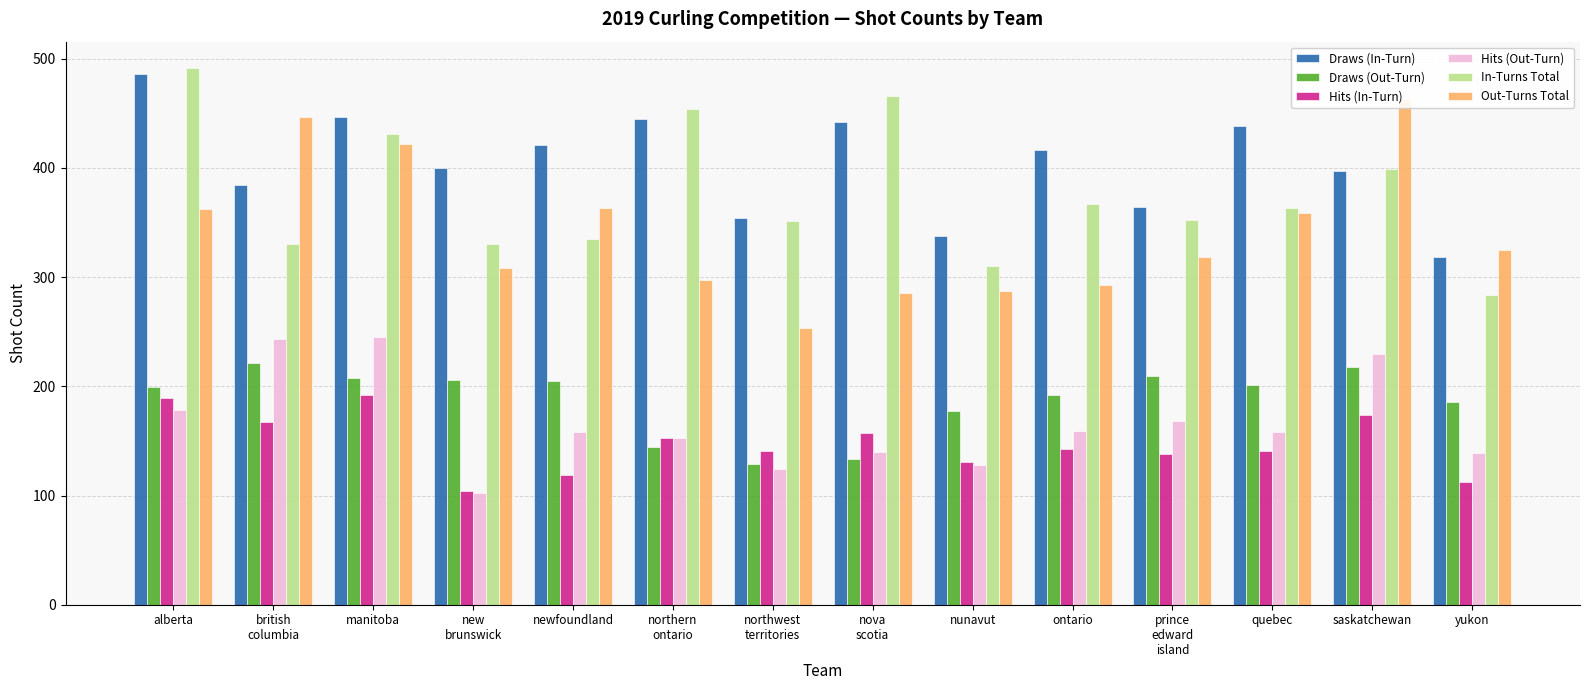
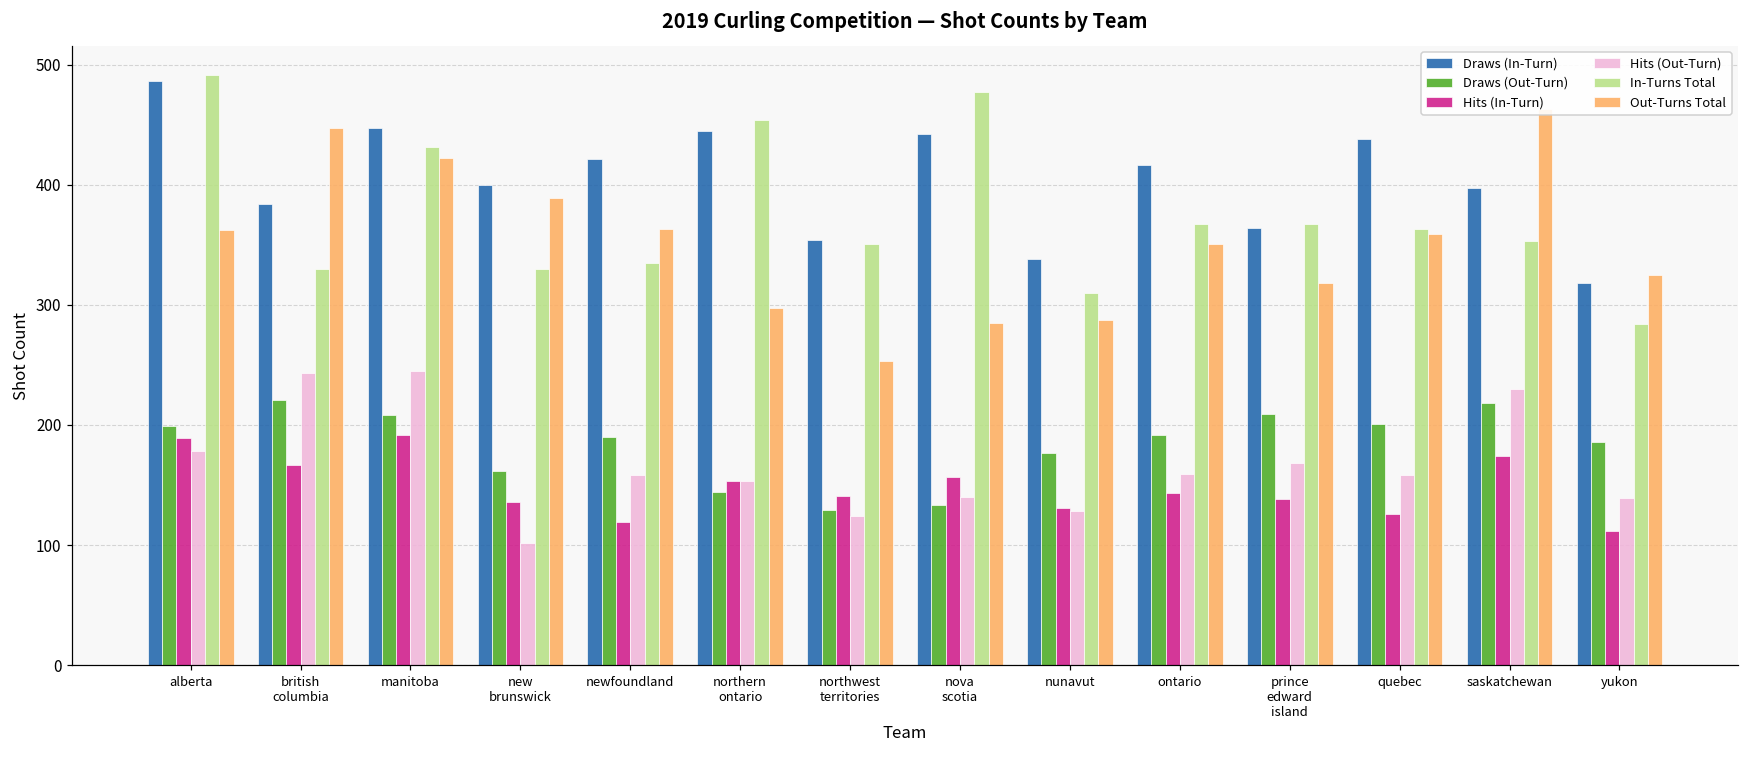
Draws (Out-Turn), new brunswick: 206 -> 162
Hits (In-Turn), new brunswick: 104 -> 136
Out-Turns Total, new brunswick: 308 -> 389
Draws (Out-Turn), newfoundland: 205 -> 190
In-Turns Total, nova scotia: 466 -> 477
Out-Turns Total, ontario: 293 -> 351
In-Turns Total, prince edward island: 352 -> 367
Hits (In-Turn), quebec: 141 -> 126
In-Turns Total, saskatchewan: 399 -> 353
